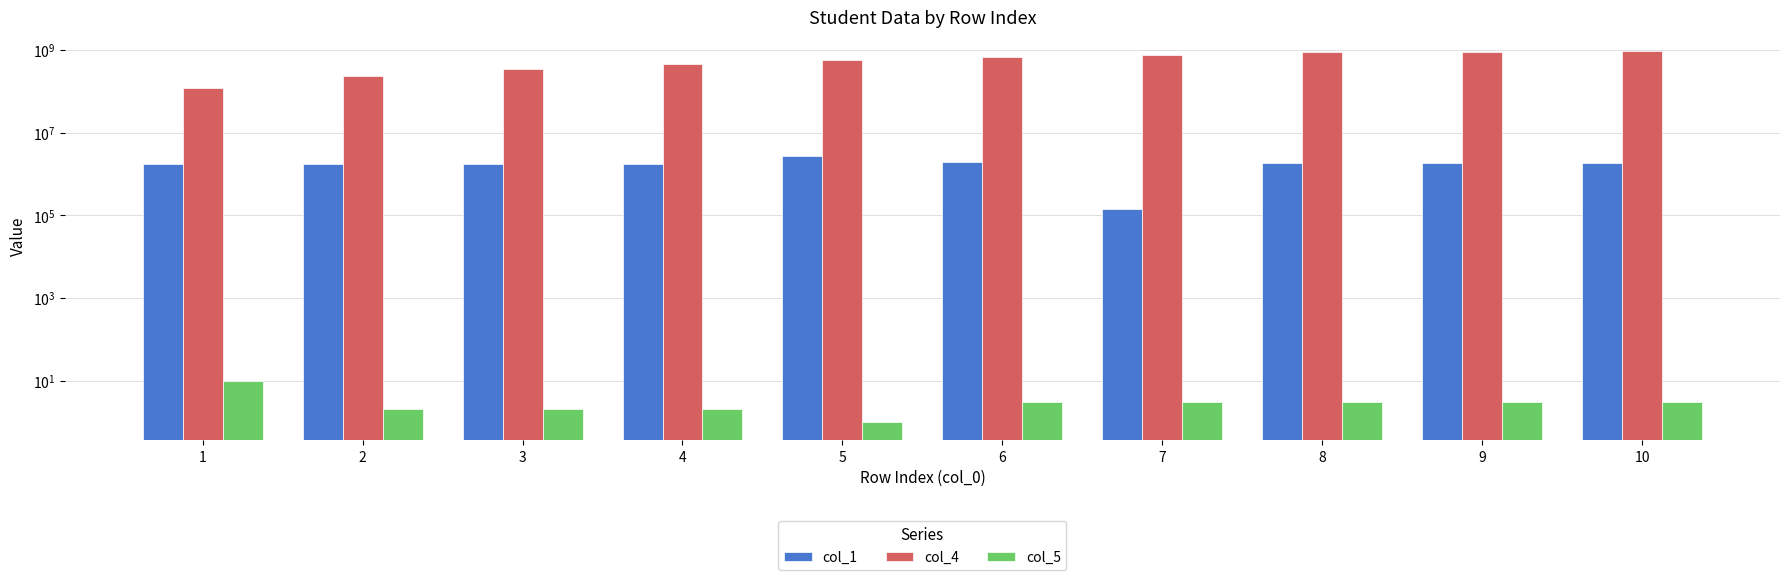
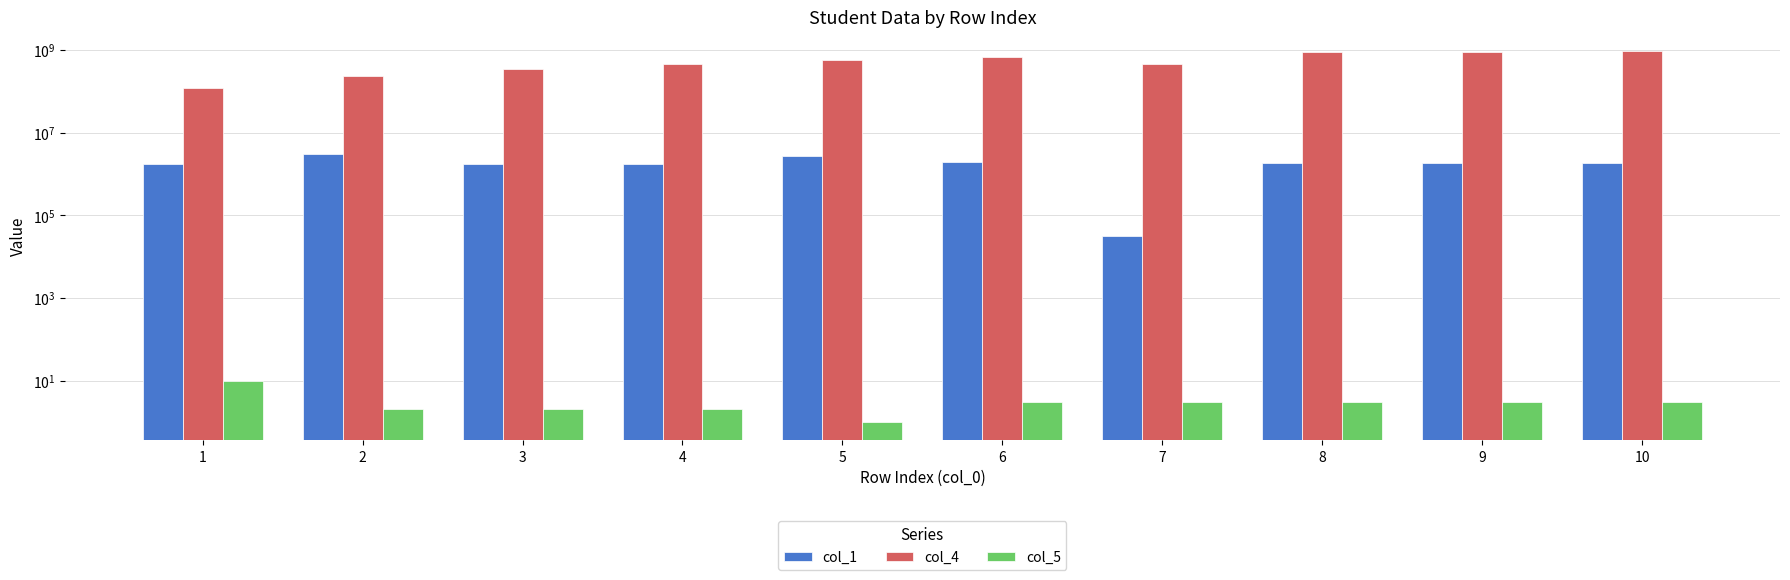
col_1, 2: 1700000 -> 3000000
col_1, 7: 140000 -> 30000
col_4, 7: 800000000 -> 500000000
